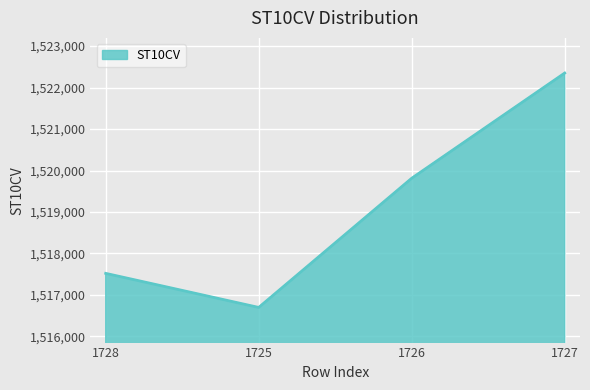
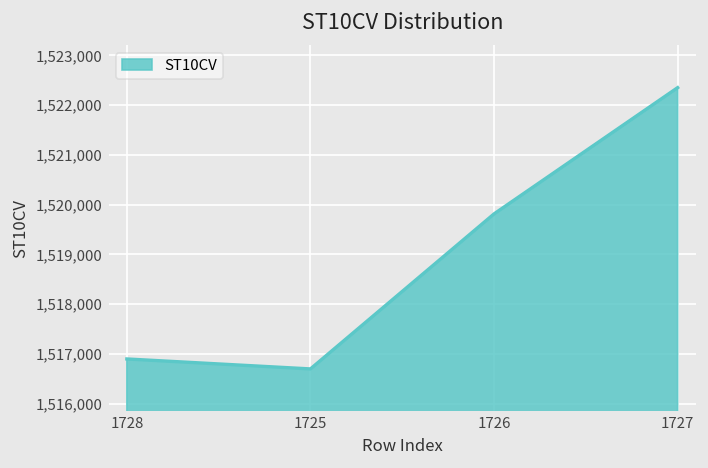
1728: 1,517,500 -> 1,516,900
